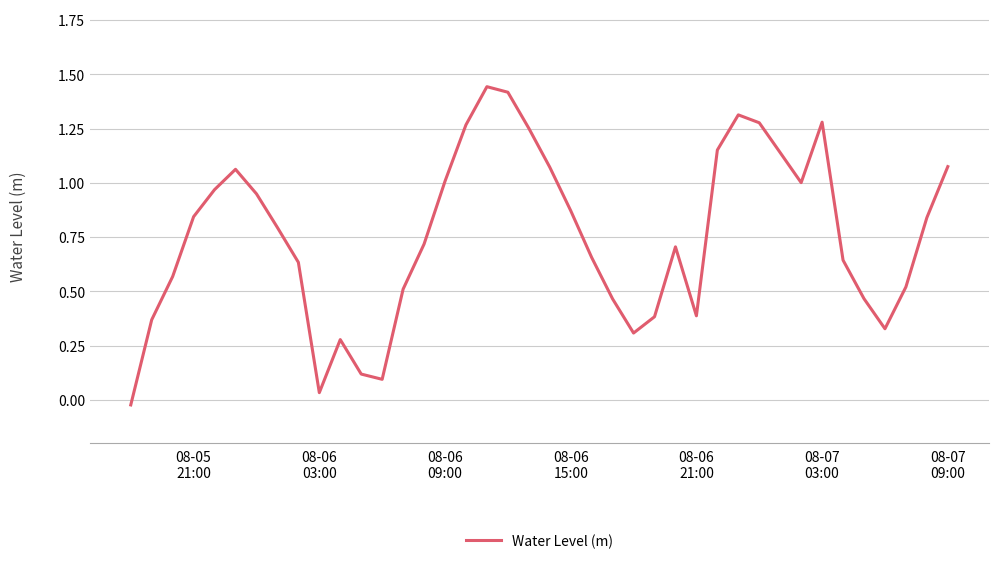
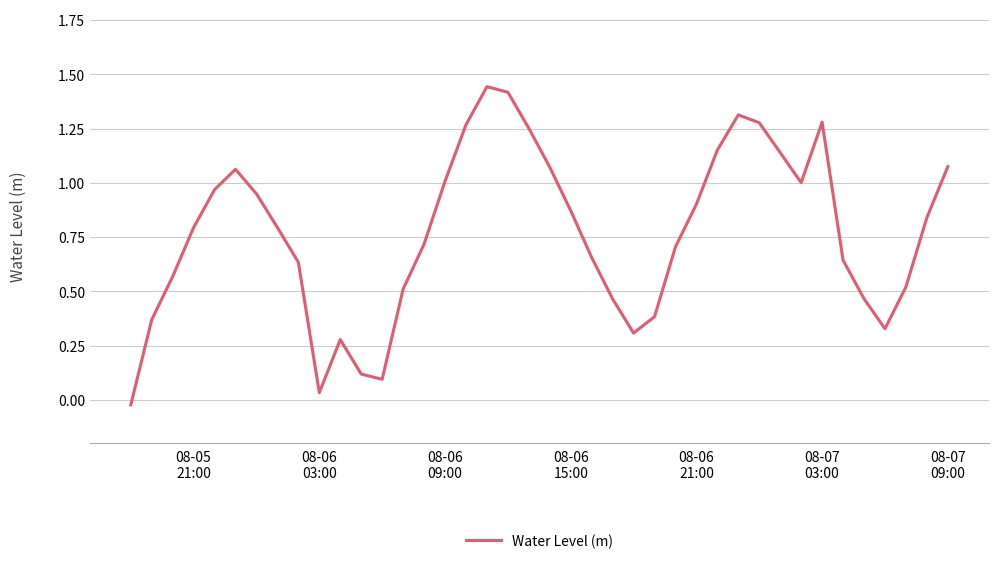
08-05 21:00: 0.84 -> 0.79
08-06 21:00: 0.39 -> 0.90
